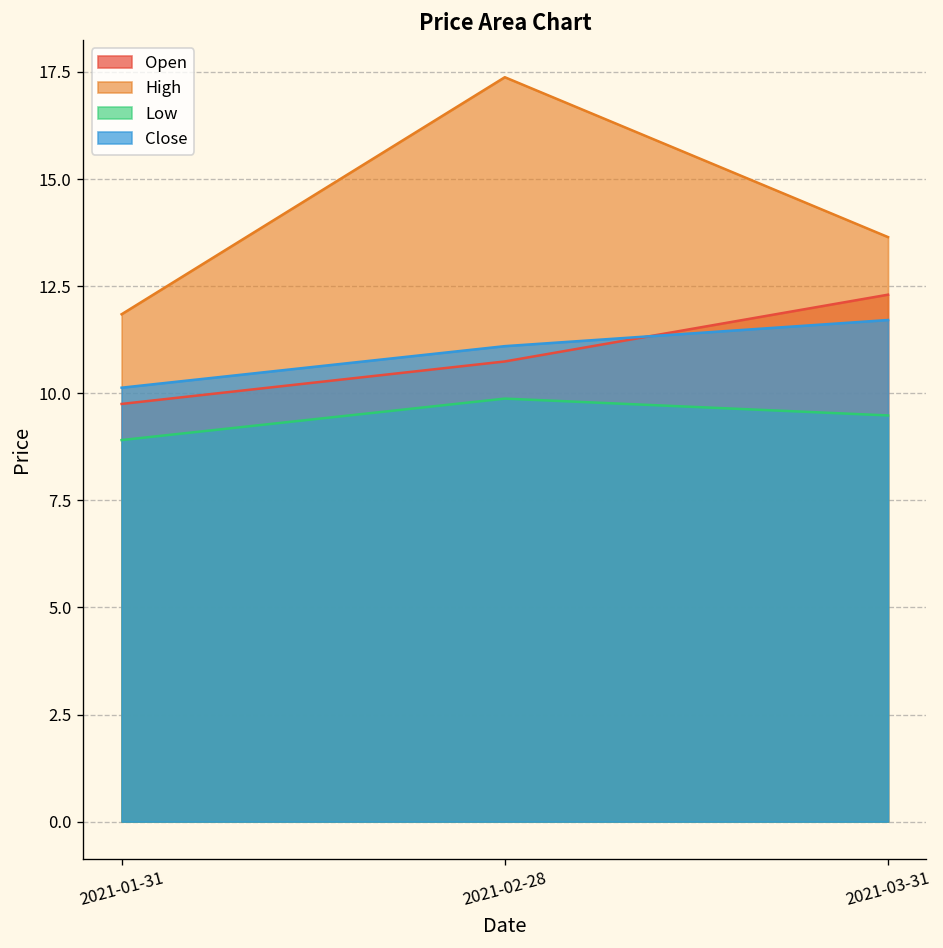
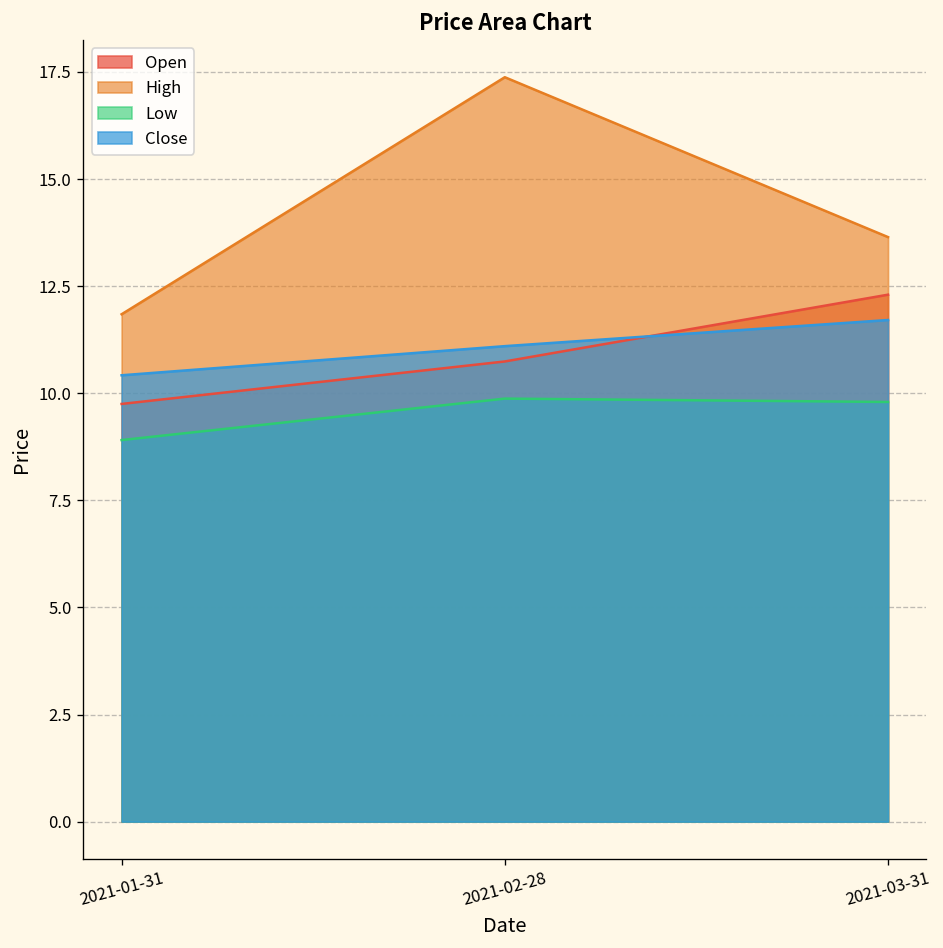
Close, 2021-01-31: 10.1 -> 10.4
Low, 2021-03-31: 9.5 -> 9.8
